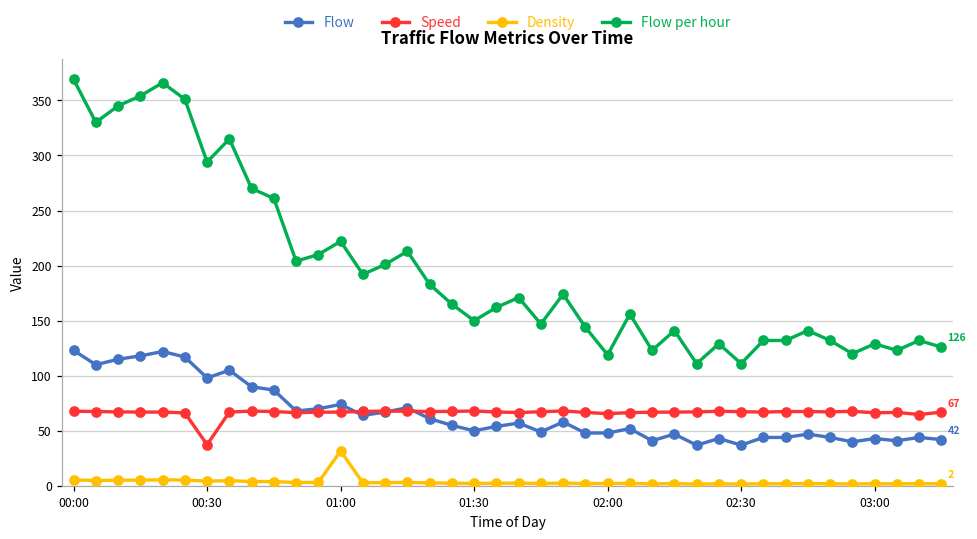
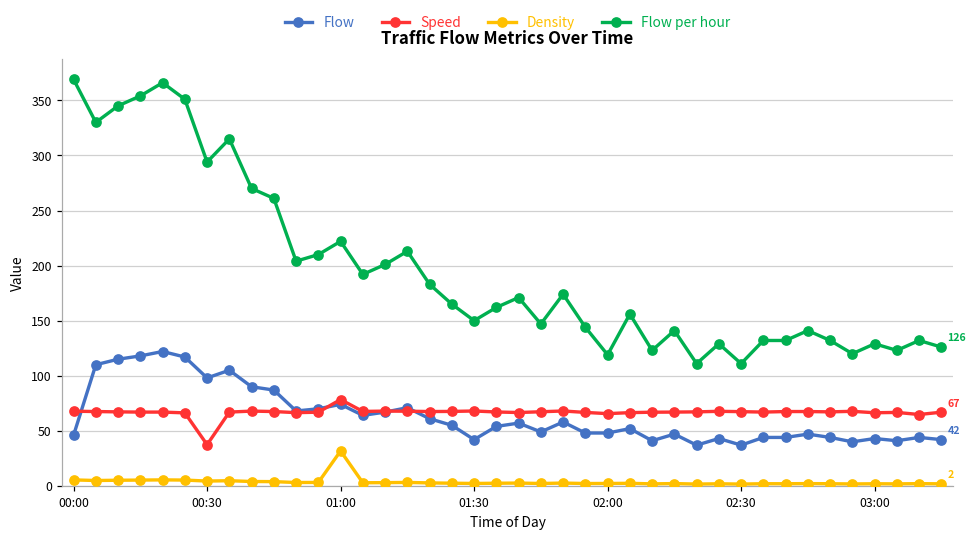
Flow, 00:00: 123 -> 46
Speed, 01:00: 67 -> 78
Flow, 01:30: 50 -> 42
